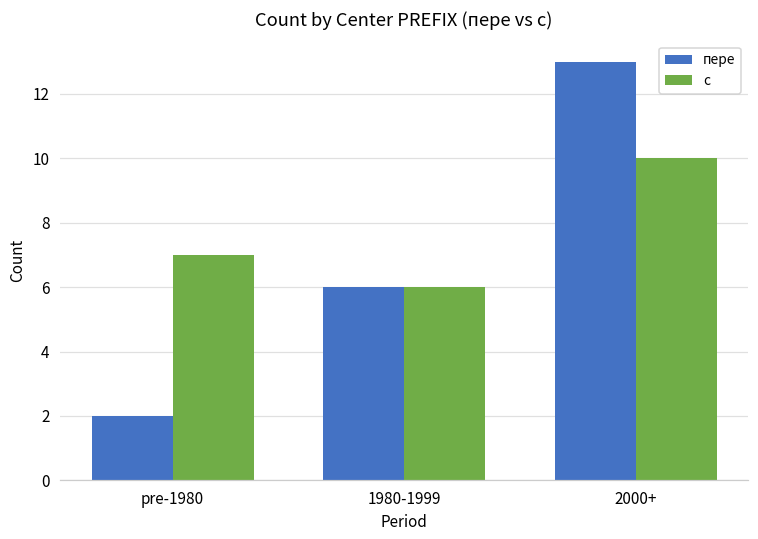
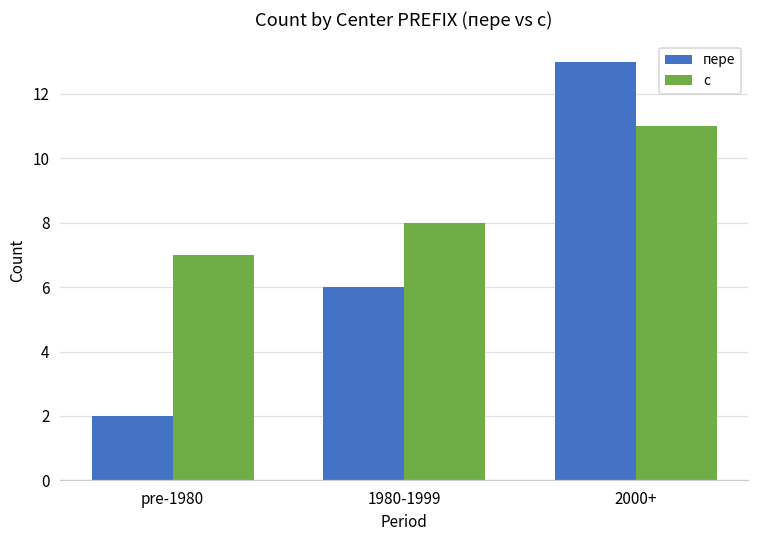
с, 1980-1999: 6 -> 8
с, 2000+: 10 -> 11
